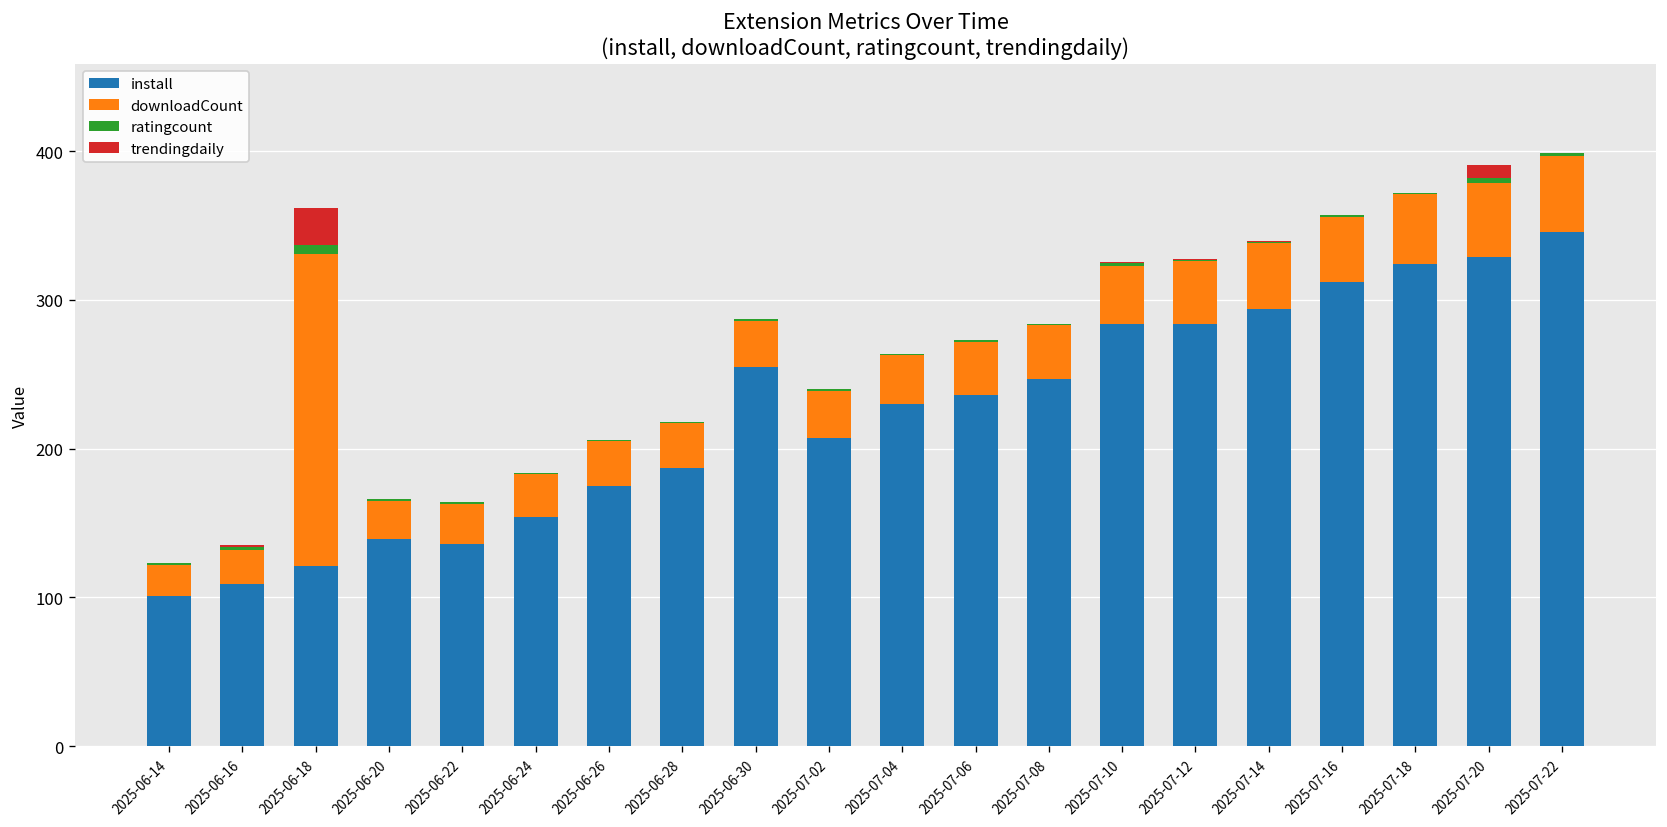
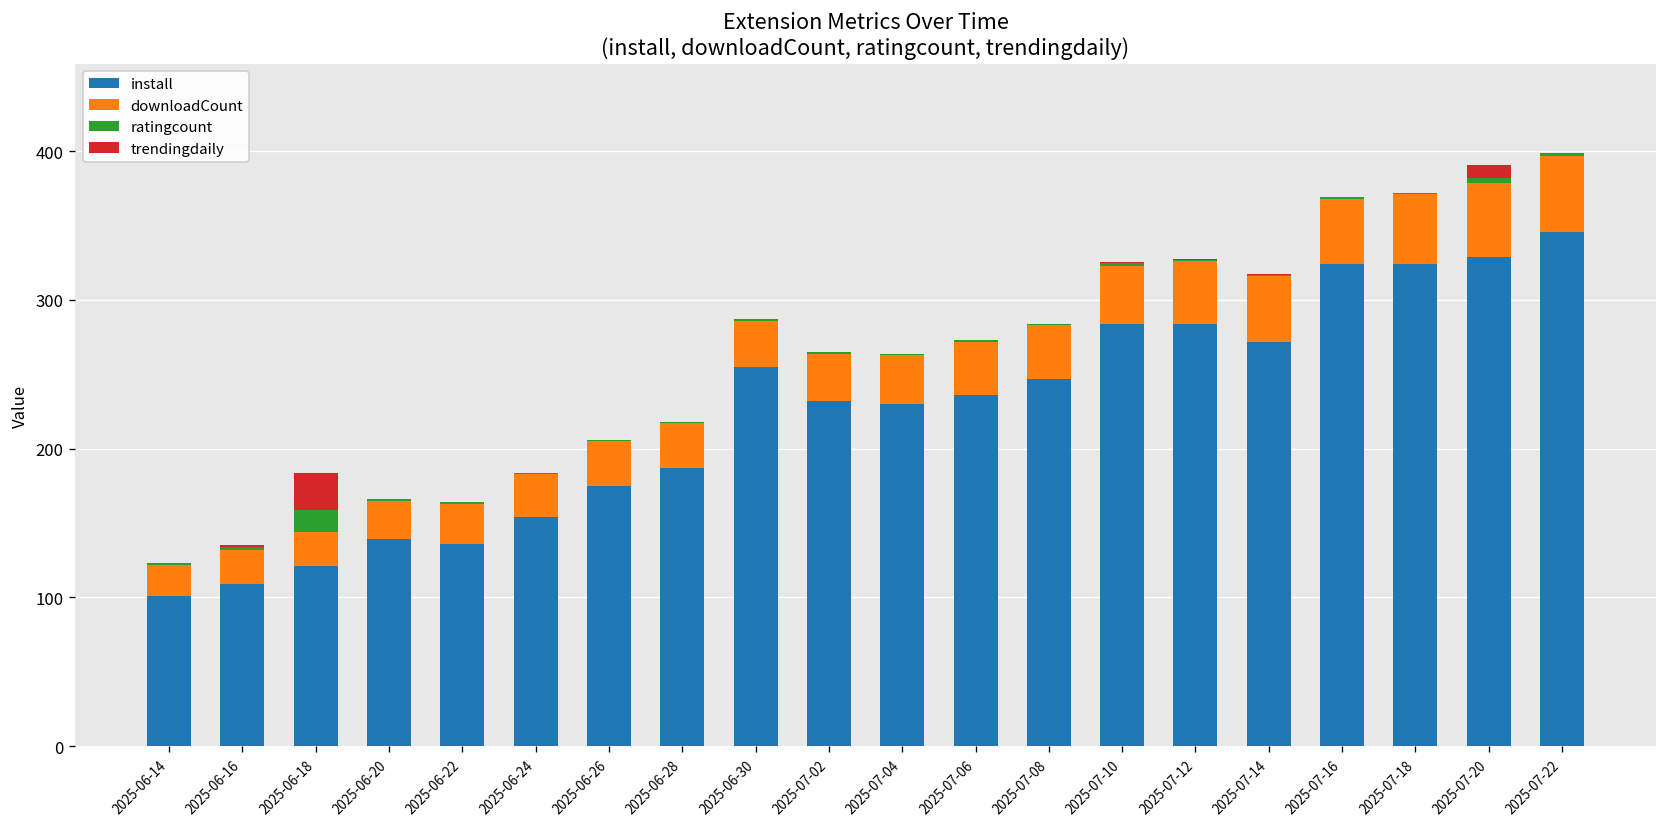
downloadCount, 2025-06-18: 210 -> 23
ratingcount, 2025-06-18: 6 -> 15
install, 2025-07-02: 207 -> 232
install, 2025-07-14: 294 -> 272
install, 2025-07-16: 312 -> 324
